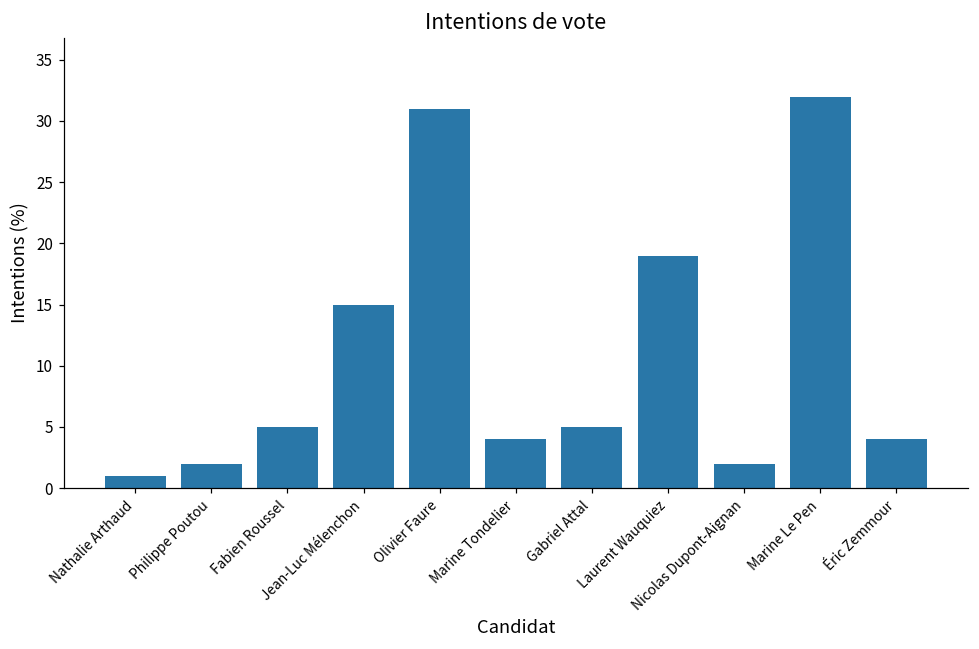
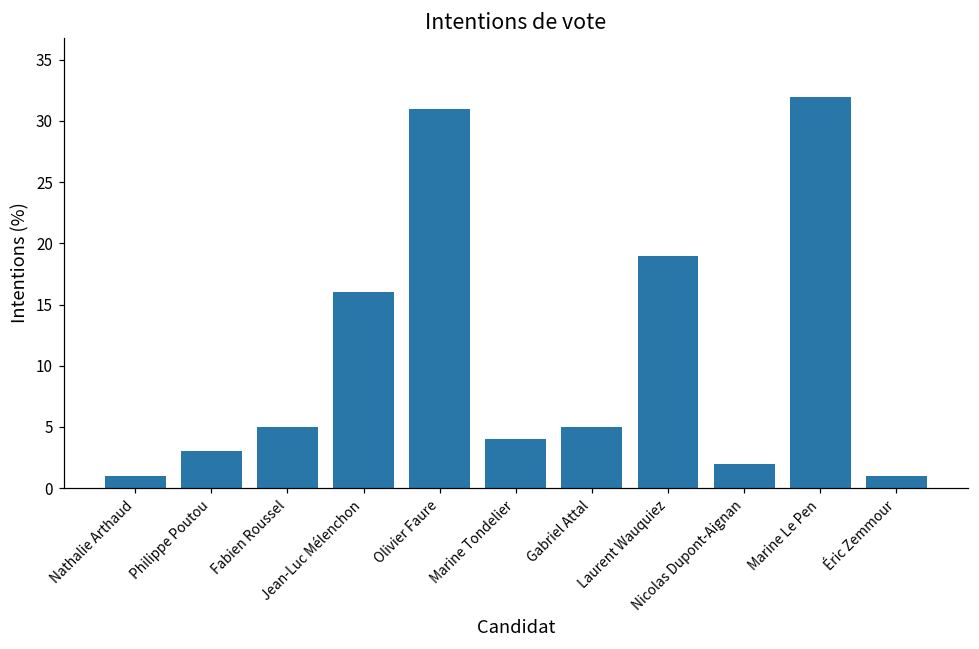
Philippe Poutou: 2 -> 3
Jean-Luc Mélenchon: 15 -> 16
Éric Zemmour: 4 -> 1
